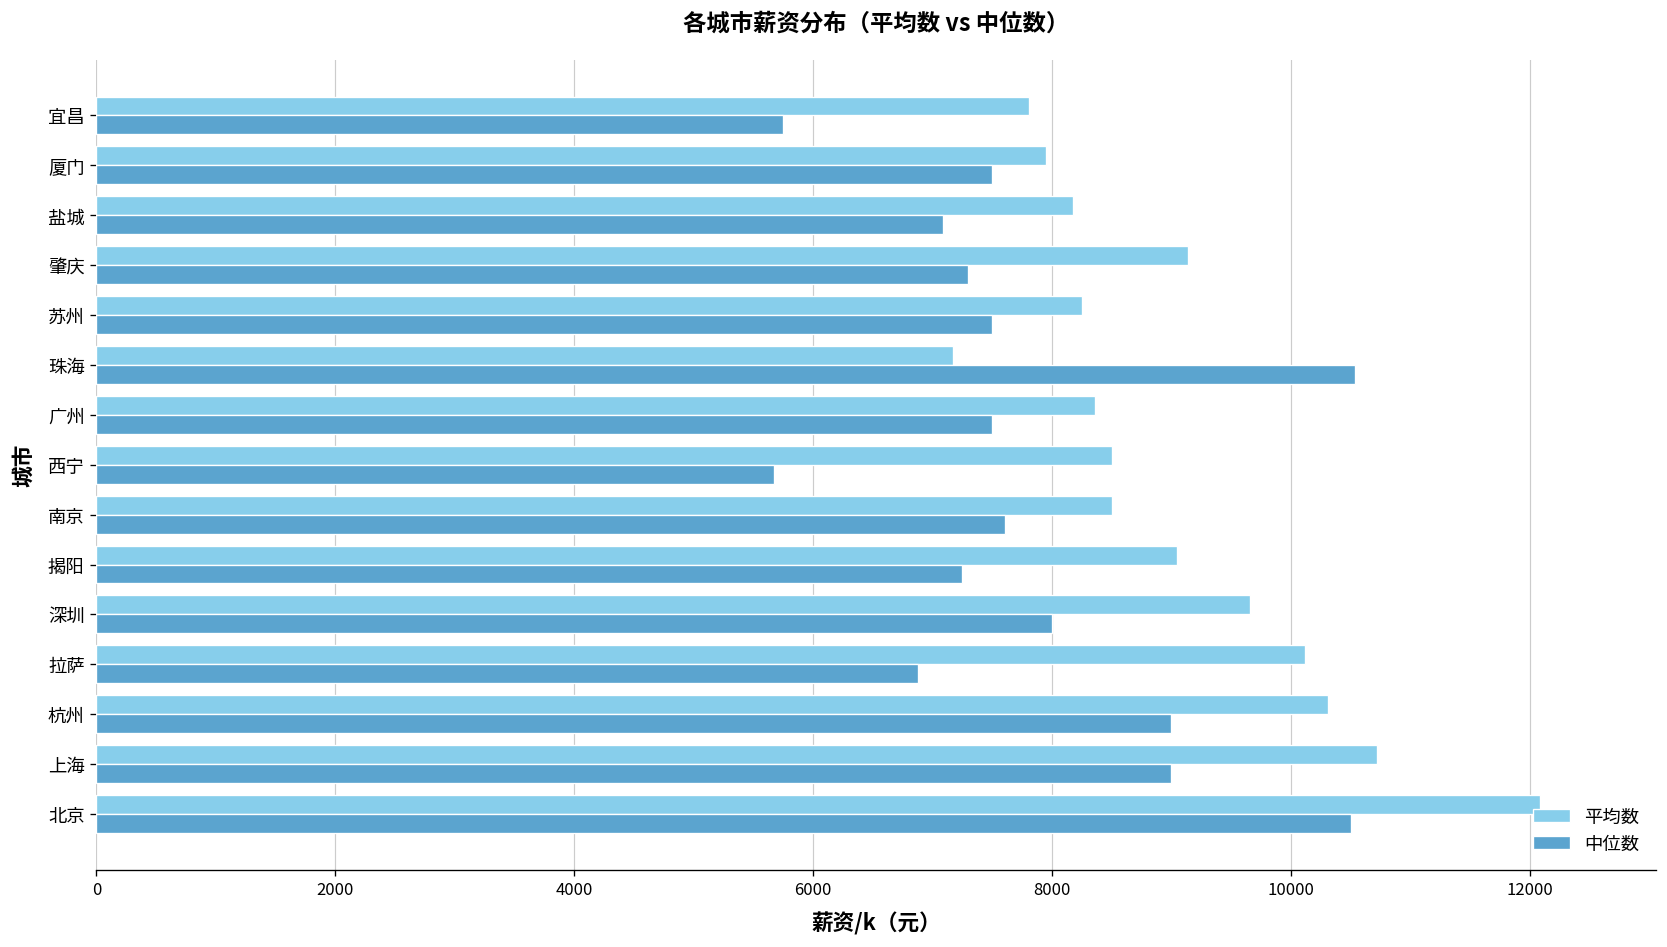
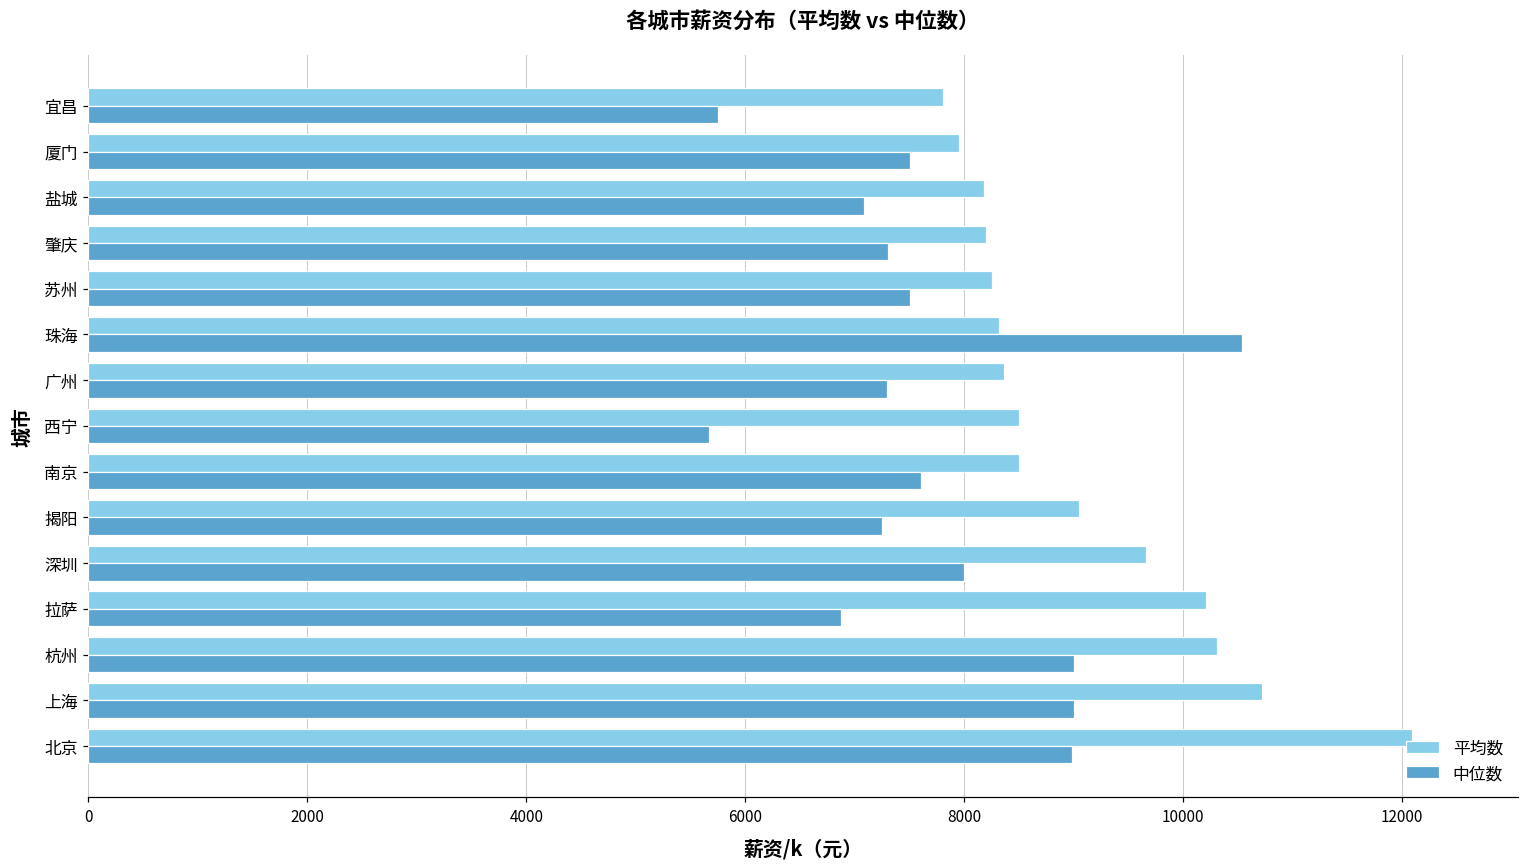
平均数, 肇庆: 9100 -> 8200
平均数, 珠海: 7200 -> 8300
中位数, 广州: 7500 -> 7300
平均数, 拉萨: 10100 -> 10200
中位数, 北京: 10500 -> 9000
